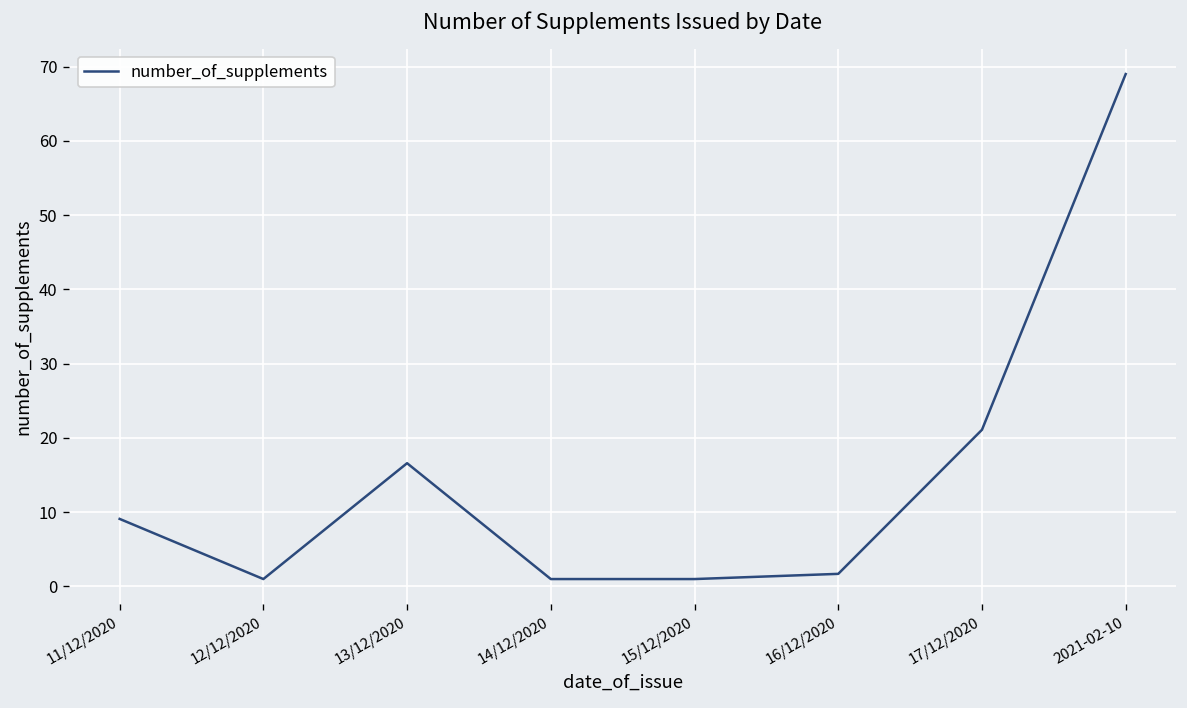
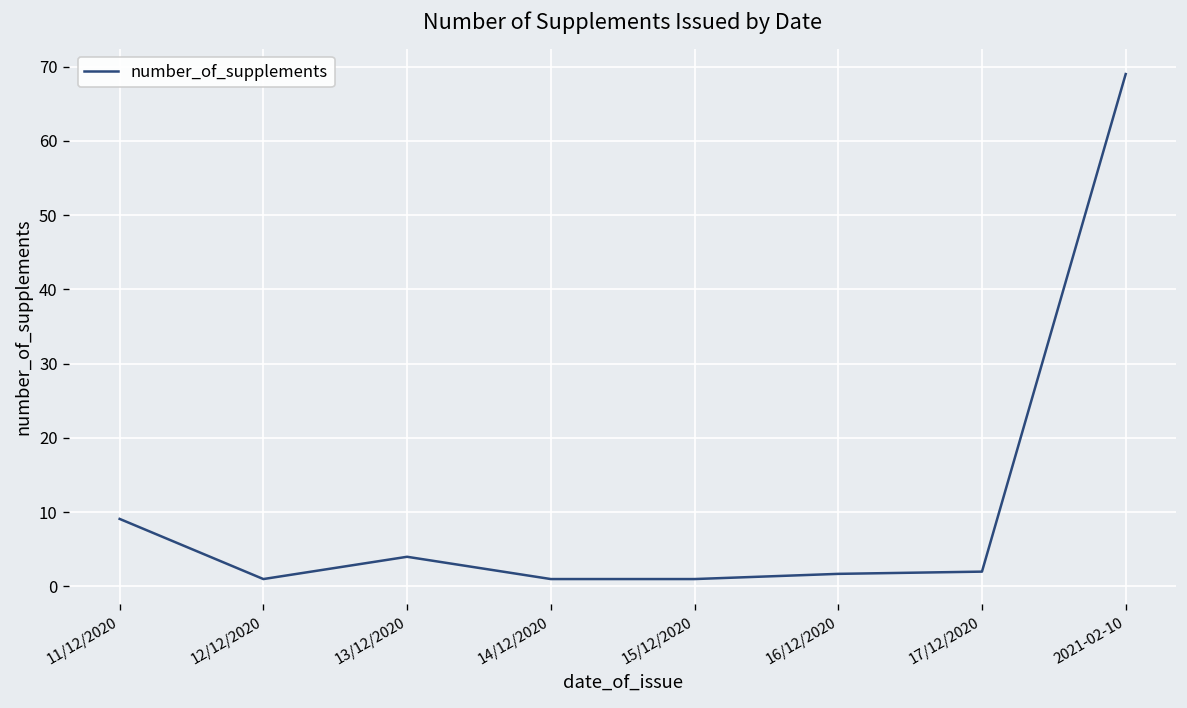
13/12/2020: 17 -> 4
17/12/2020: 21 -> 2
